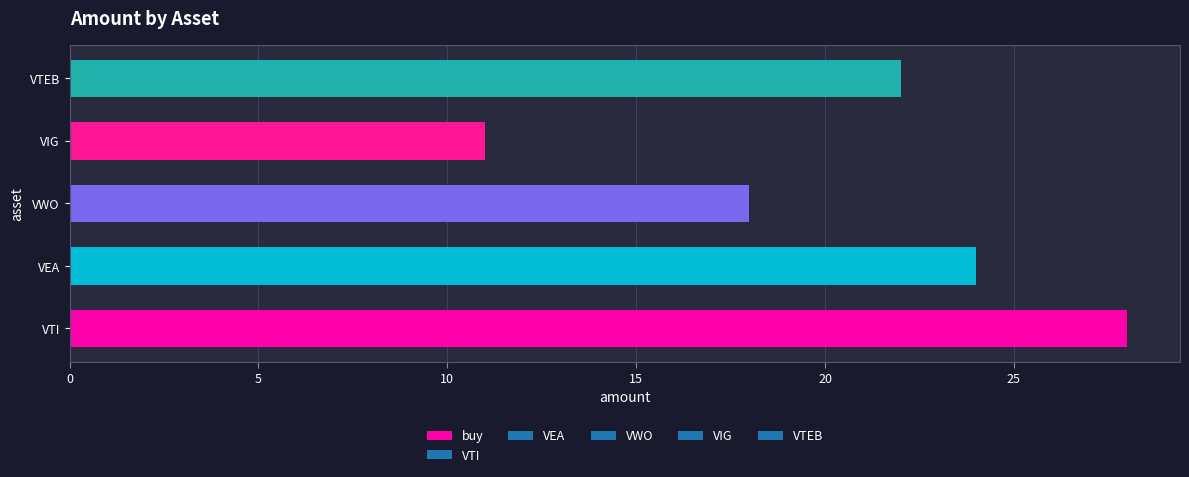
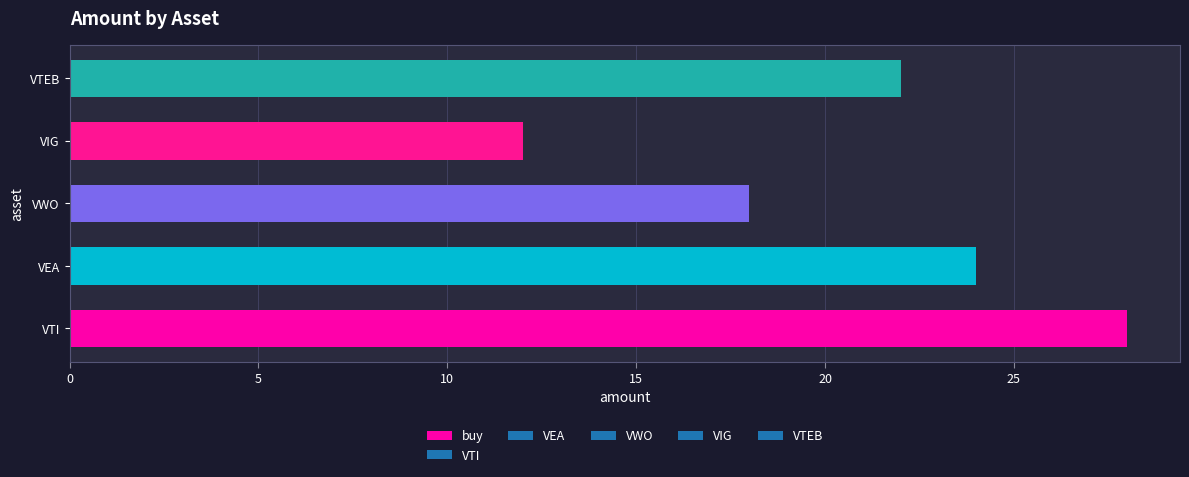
VIG: 11 -> 12
